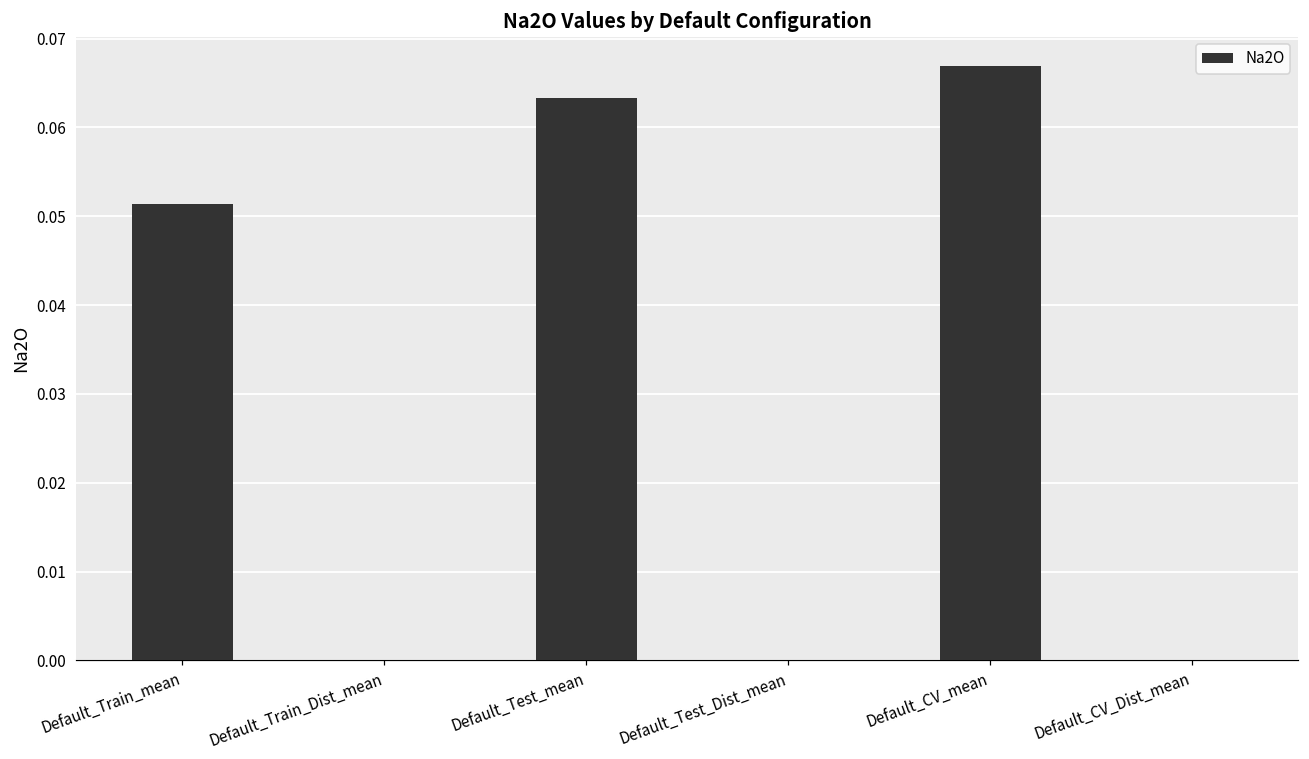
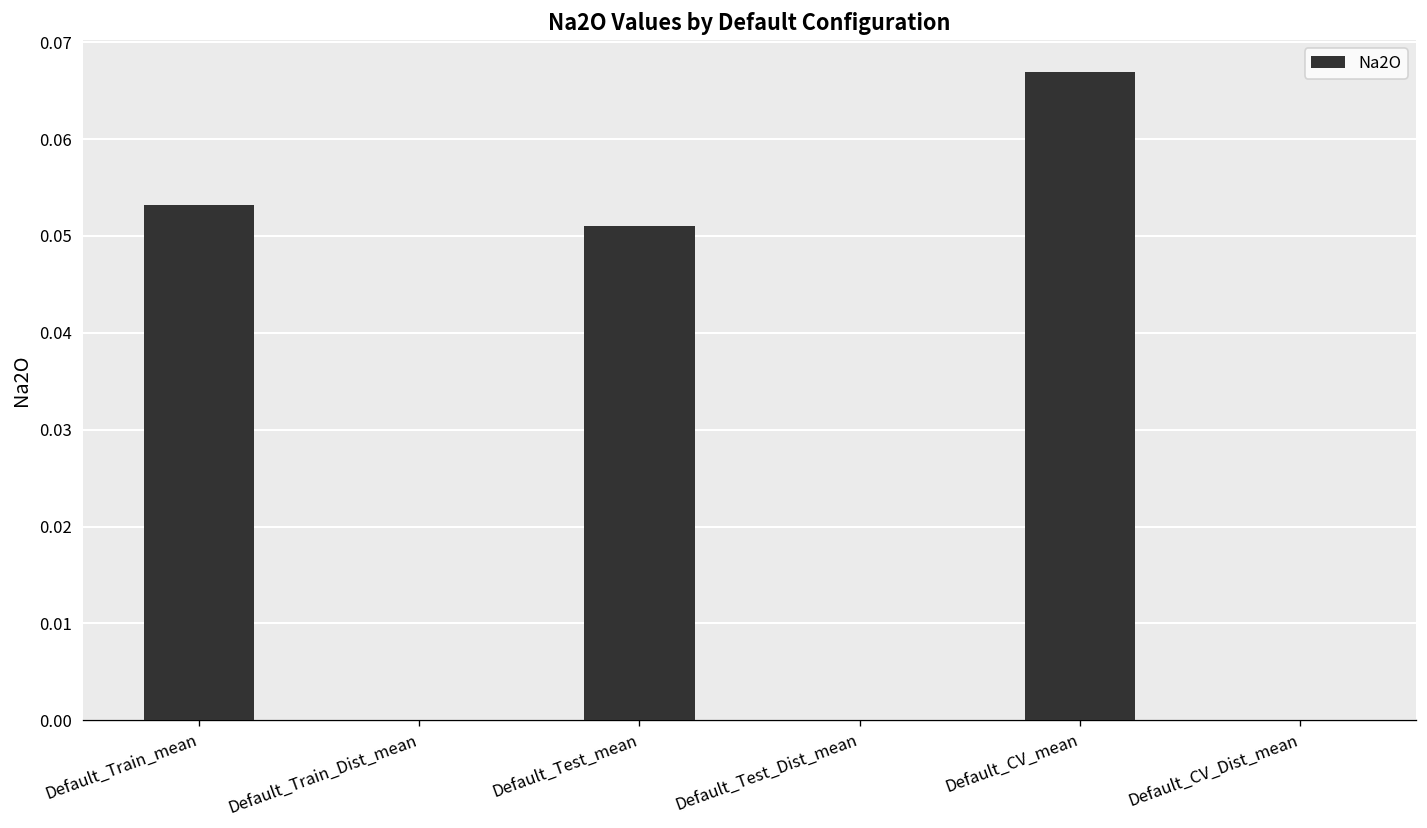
Default_Train_mean: 0.051 -> 0.053
Default_Test_mean: 0.063 -> 0.051
